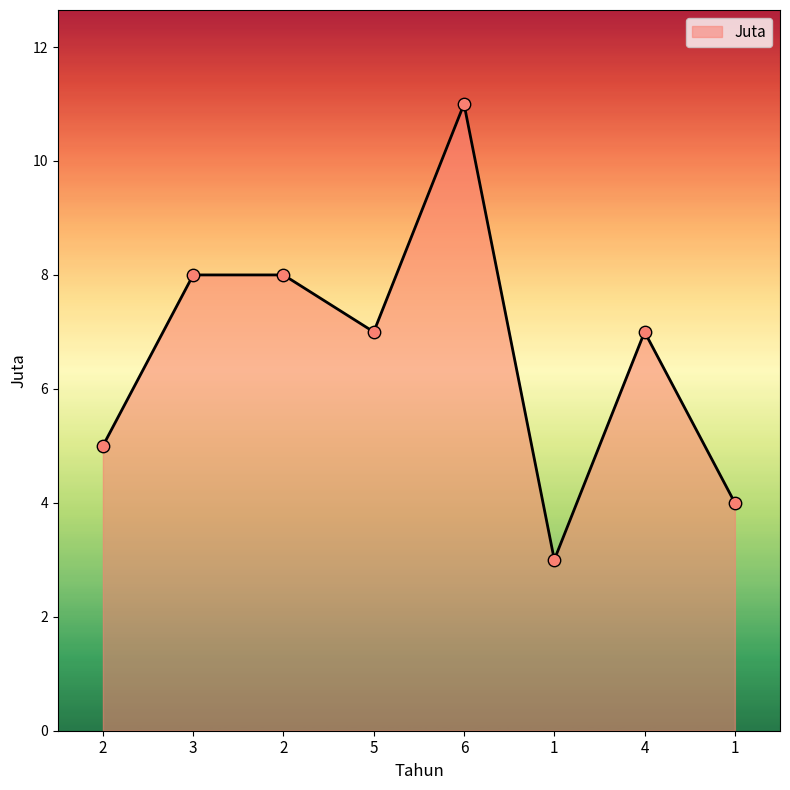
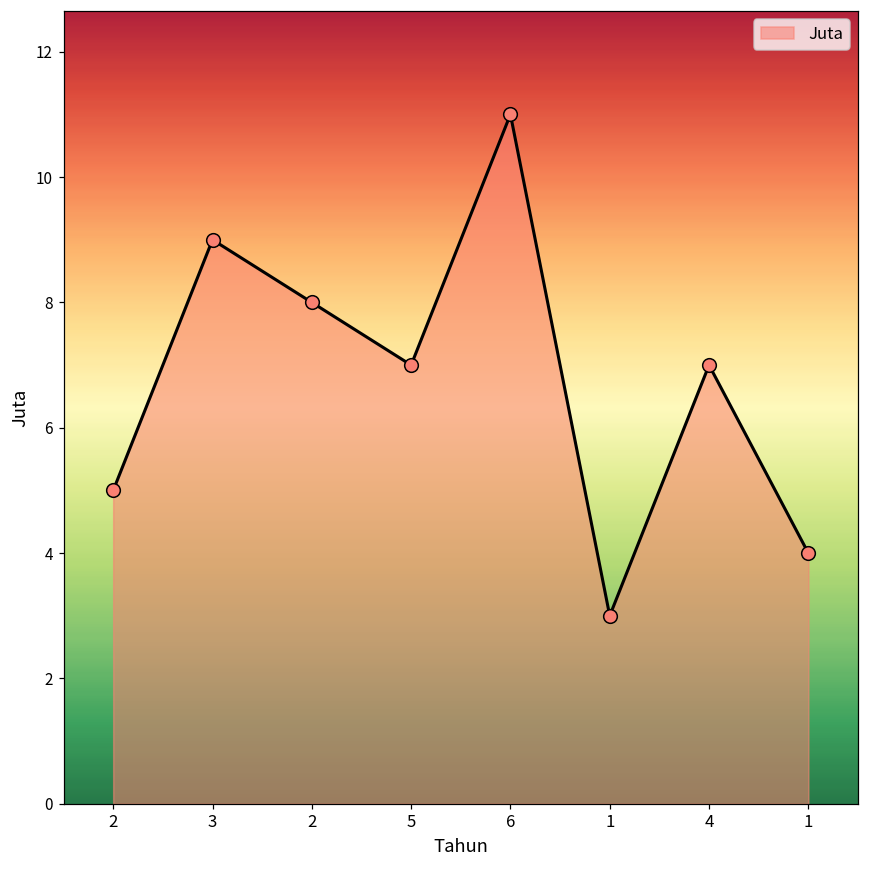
3: 8 -> 9
